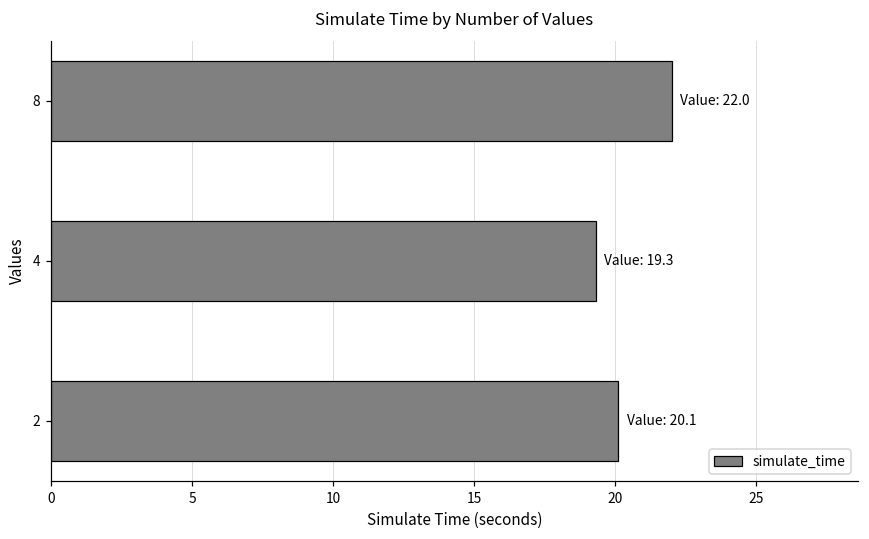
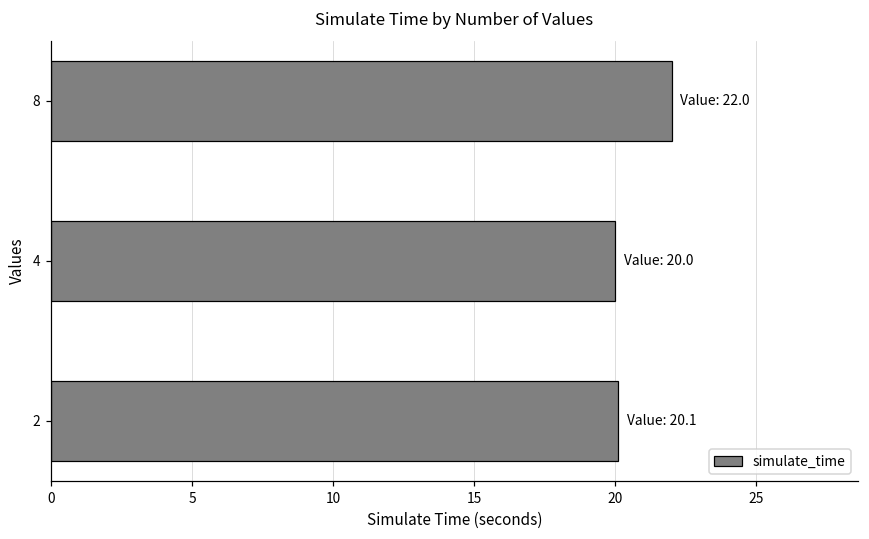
4: 19.3 -> 20.0
